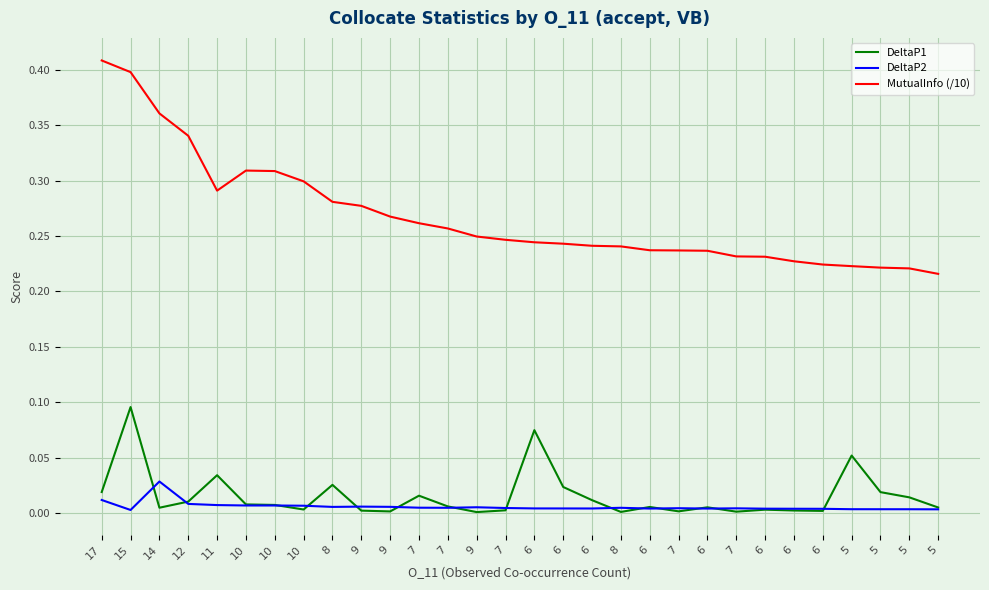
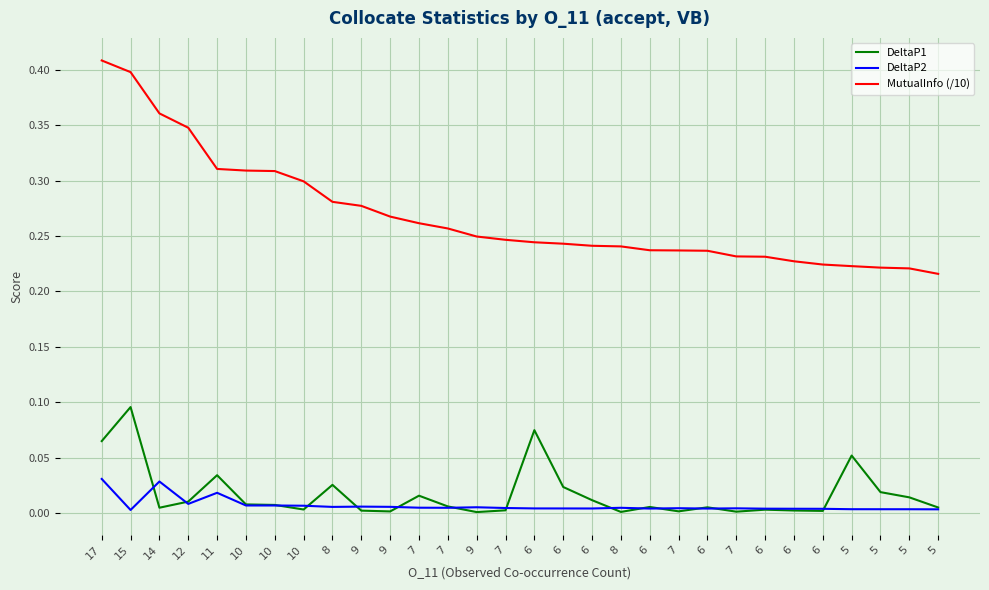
DeltaP1, 17: 0.019 -> 0.065
DeltaP2, 17: 0.012 -> 0.031
MutualInfo (/10), 12: 0.340 -> 0.348
DeltaP2, 11: 0.007 -> 0.018
MutualInfo (/10), 11: 0.291 -> 0.311
